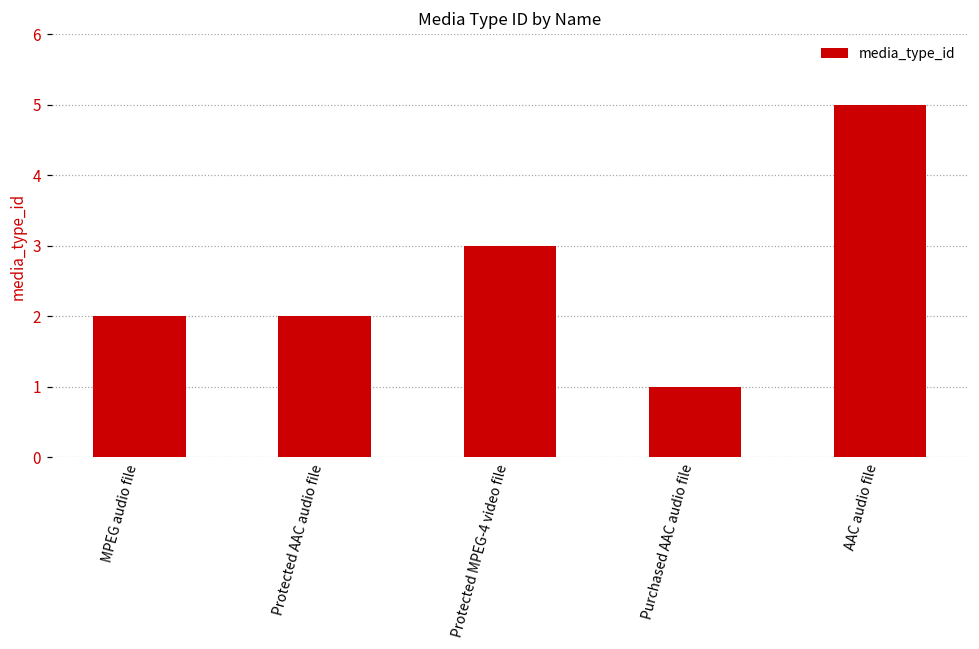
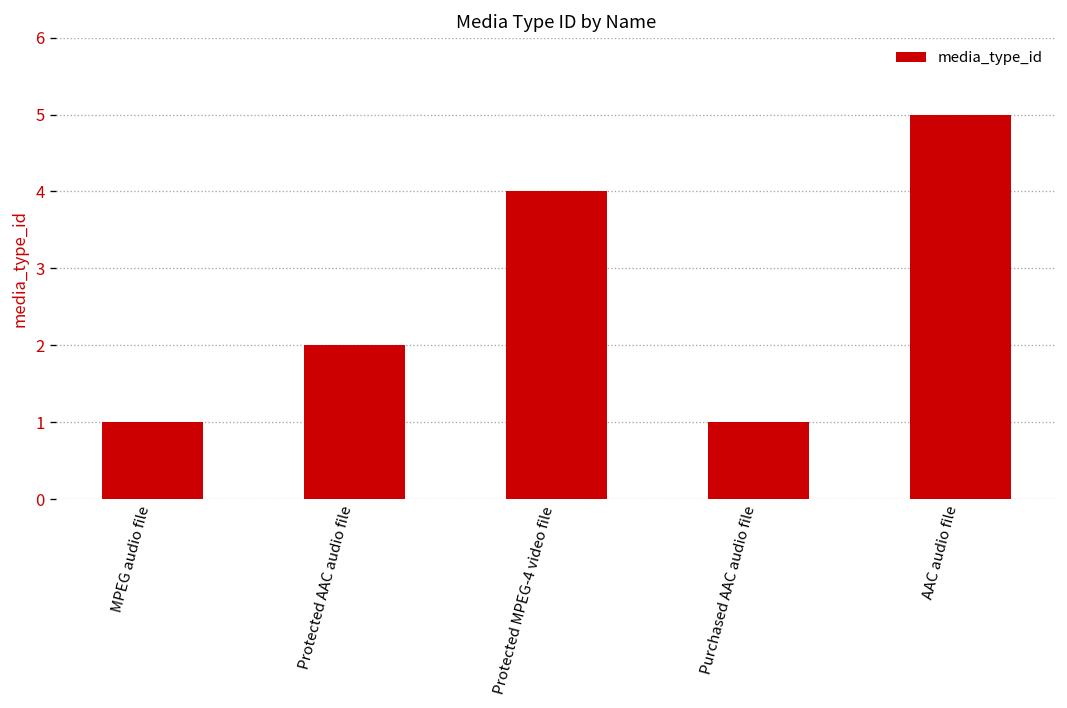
MPEG audio file: 2 -> 1
Protected MPEG-4 video file: 3 -> 4
